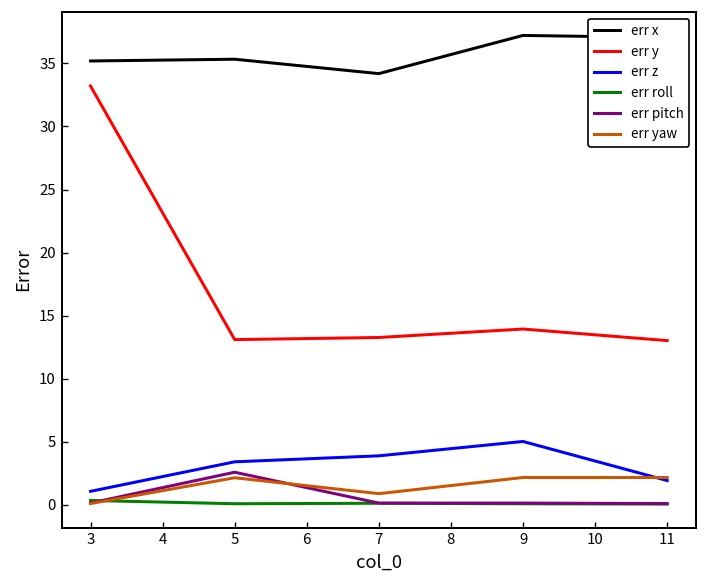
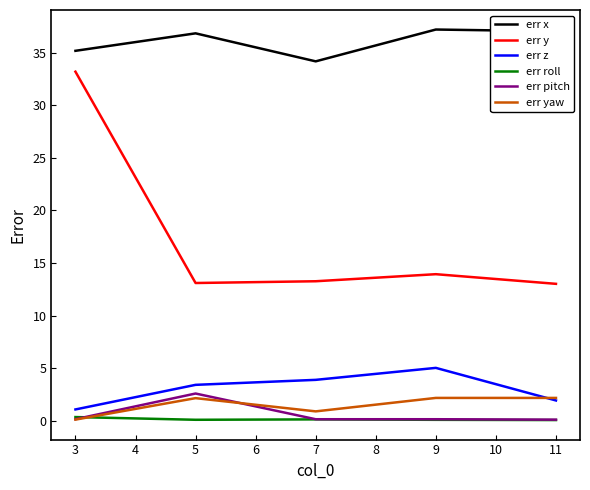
err x, 5: 35.3 -> 36.9
